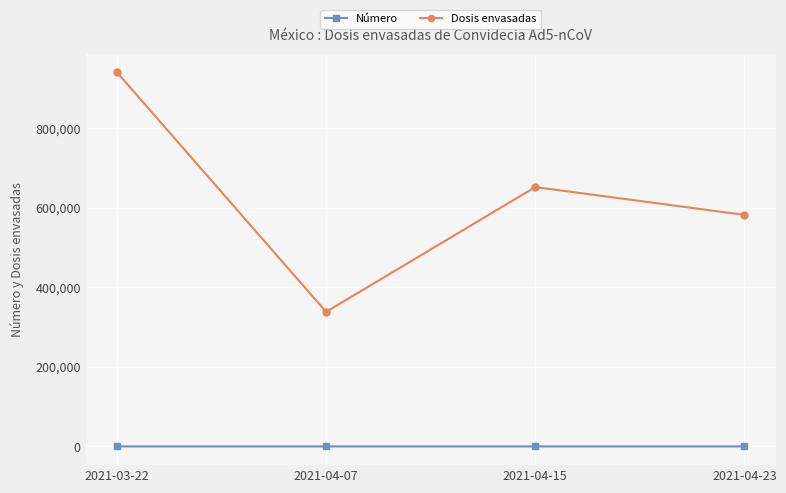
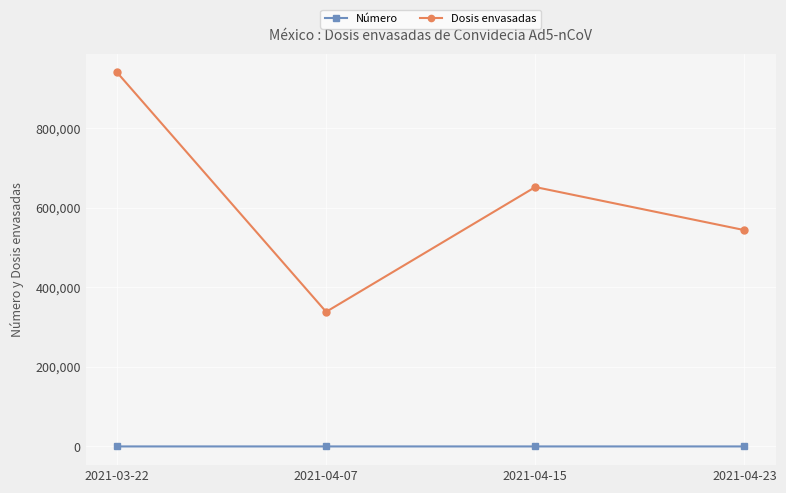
Dosis envasadas, 2021-04-23: 580,000 -> 540,000
